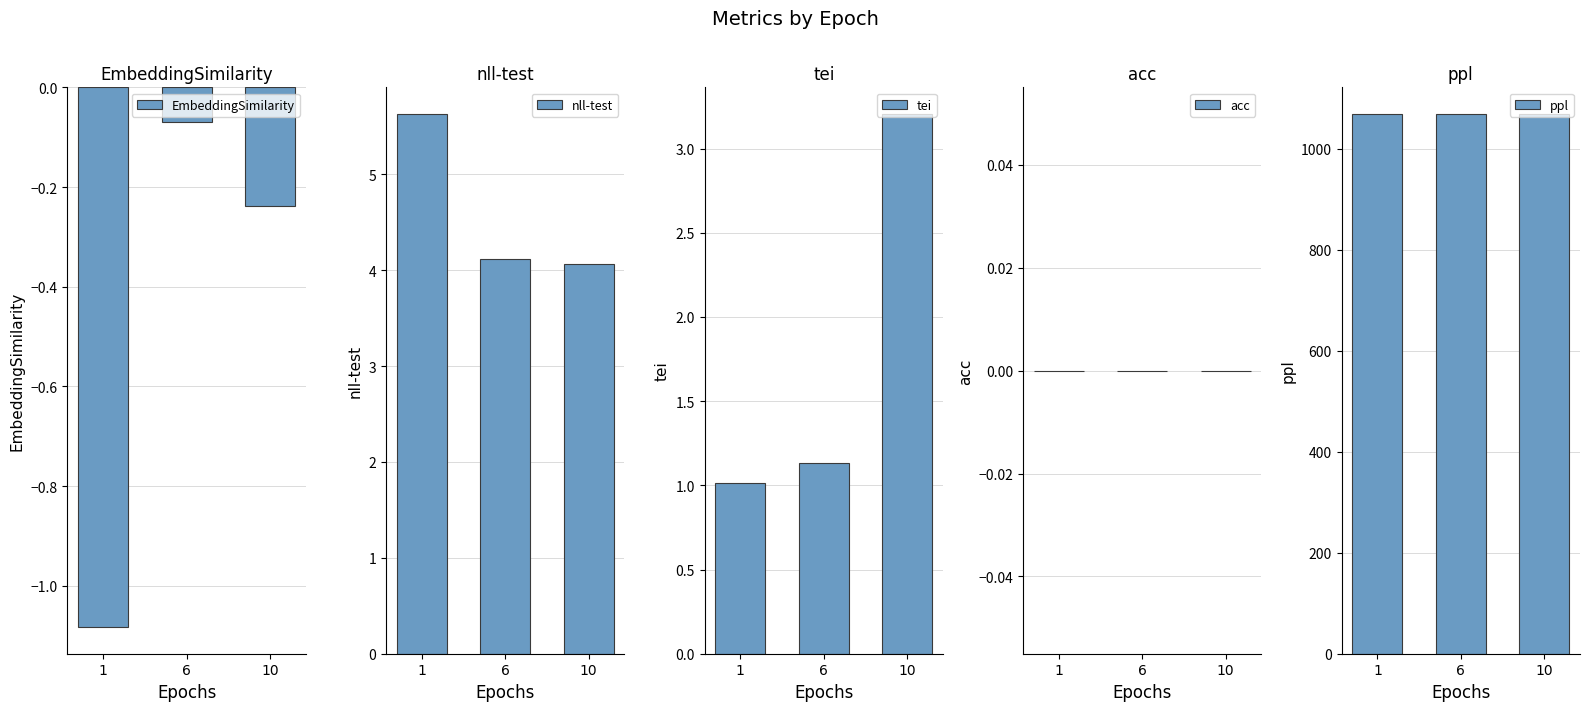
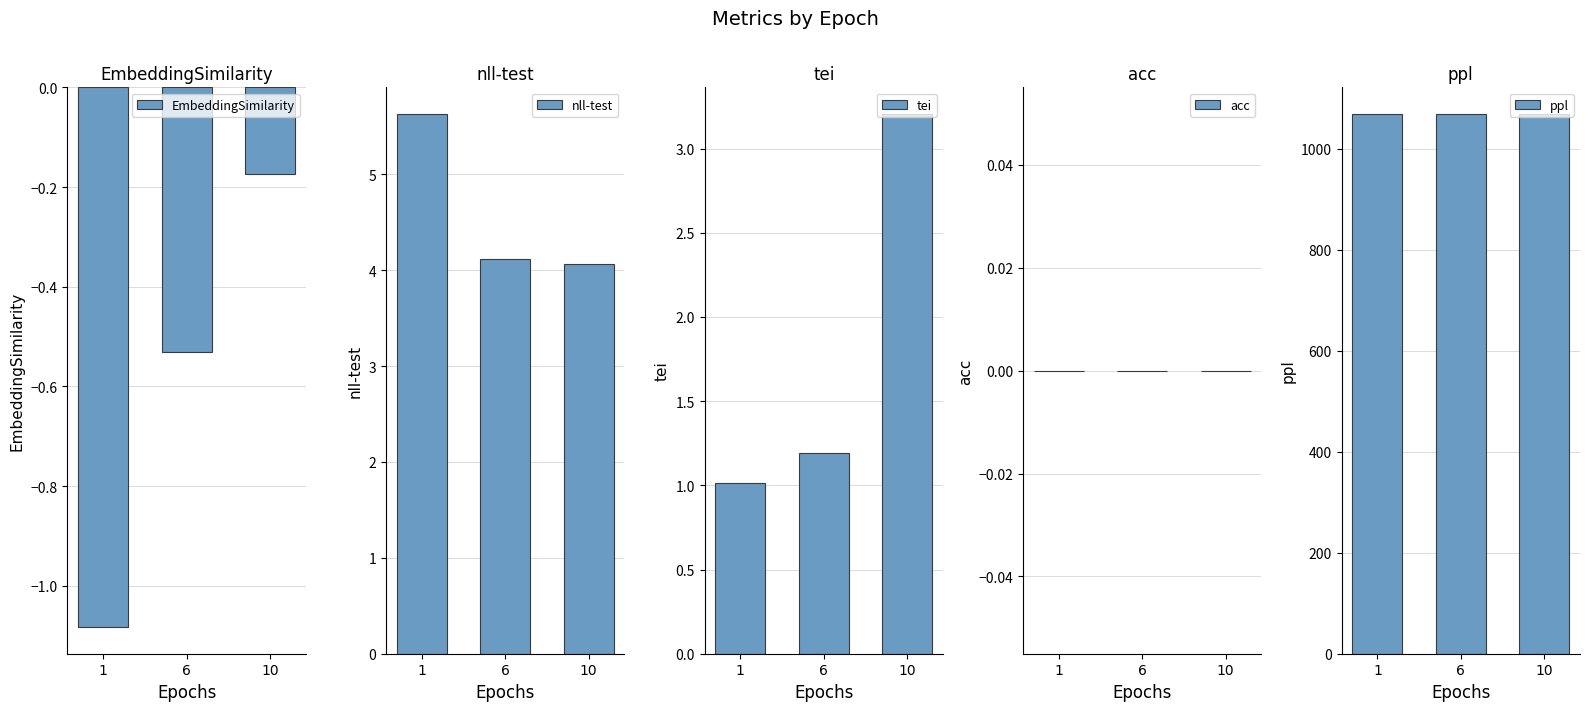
EmbeddingSimilarity, 6: -0.07 -> -0.53
EmbeddingSimilarity, 10: -0.24 -> -0.17
tei, 6: 1.14 -> 1.19
